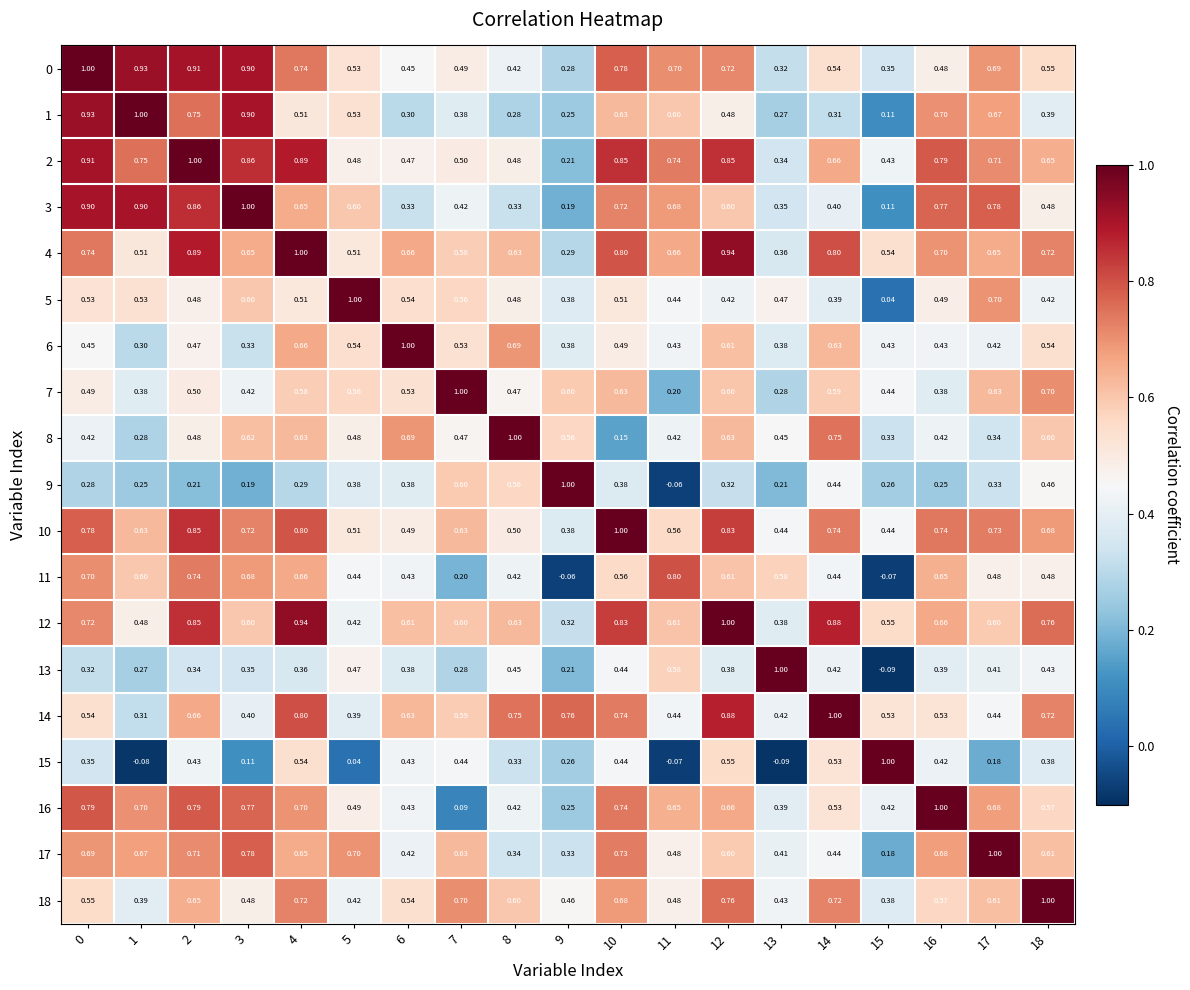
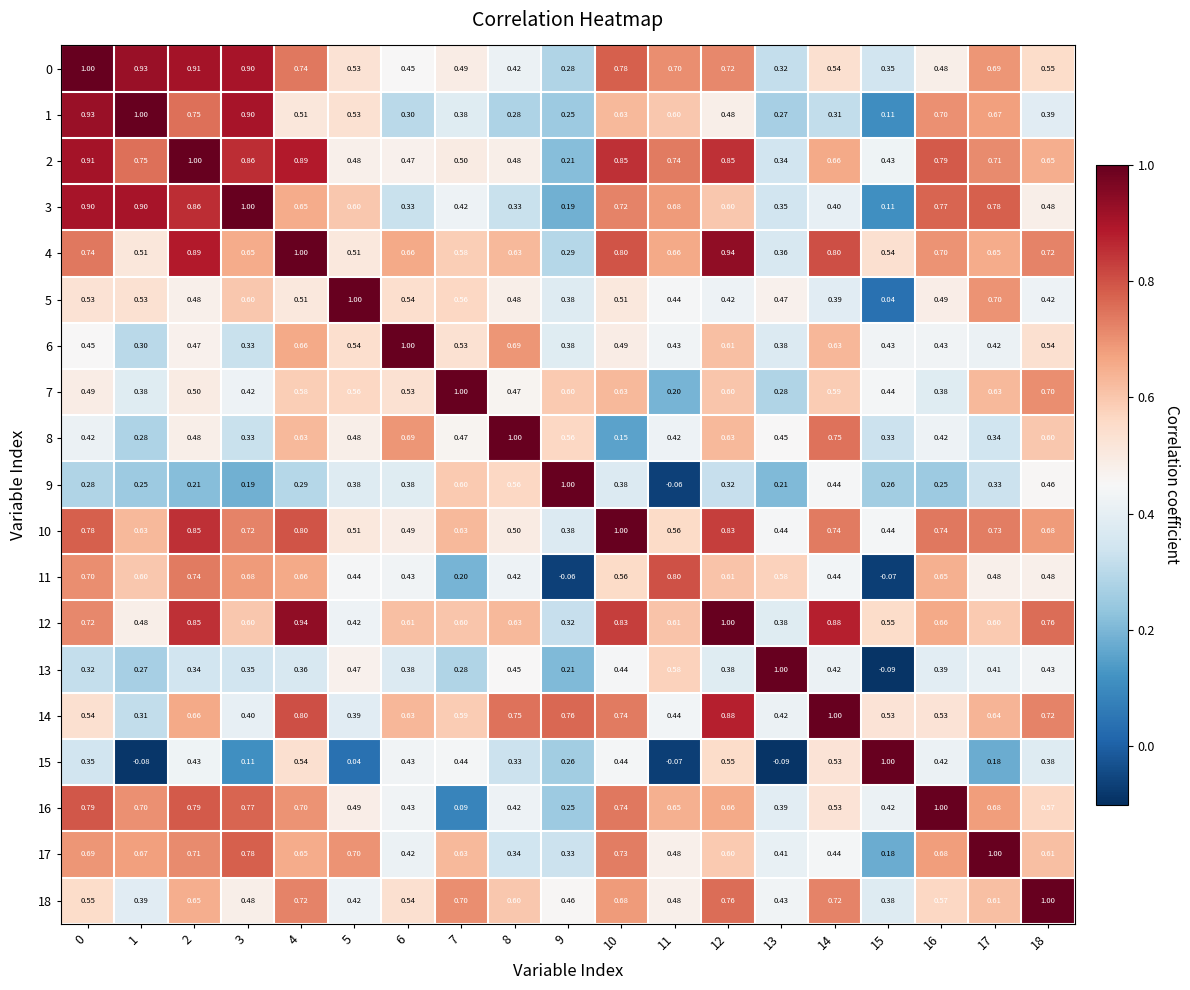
8, 3: 0.62 -> 0.33
14, 17: 0.44 -> 0.64
